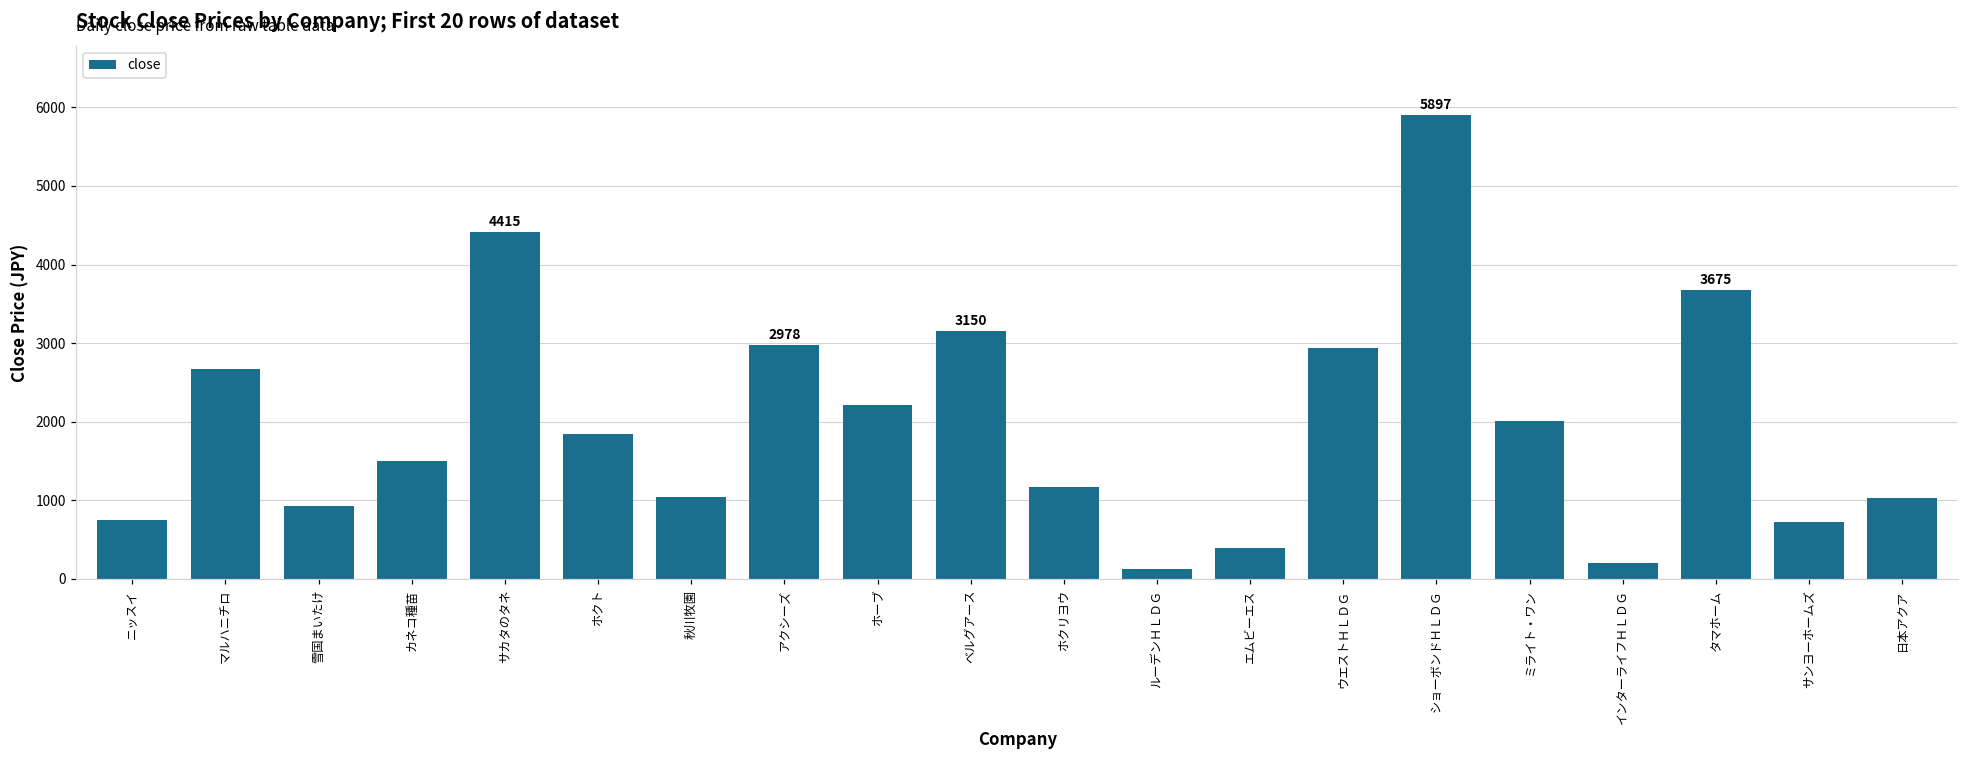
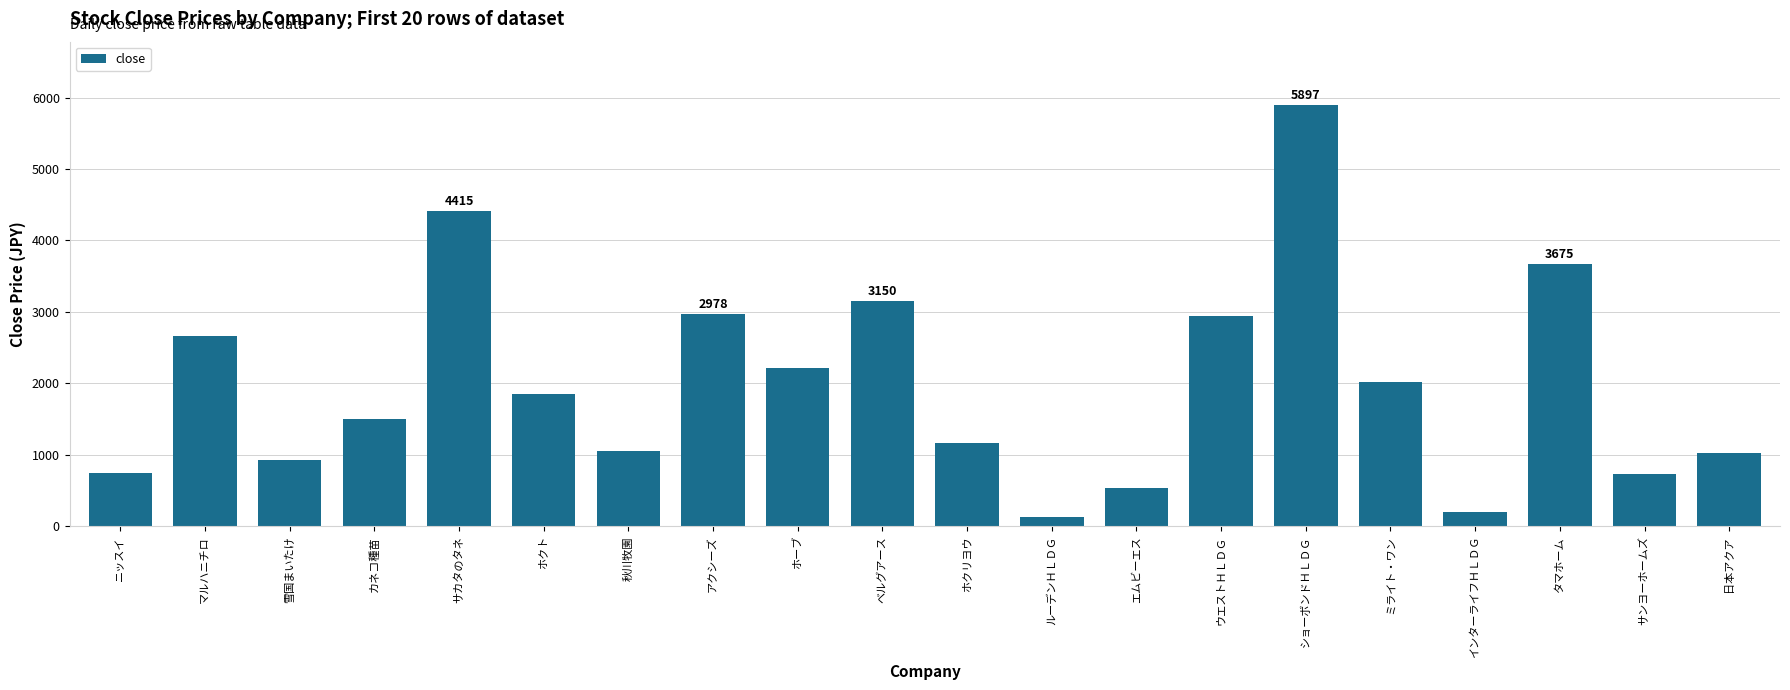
エムビーエス: 400 -> 500
